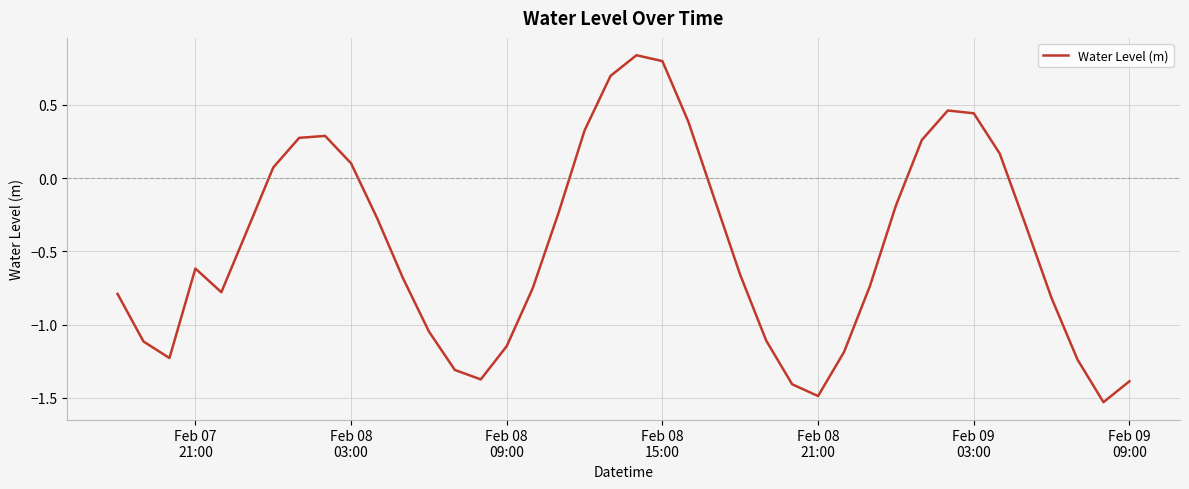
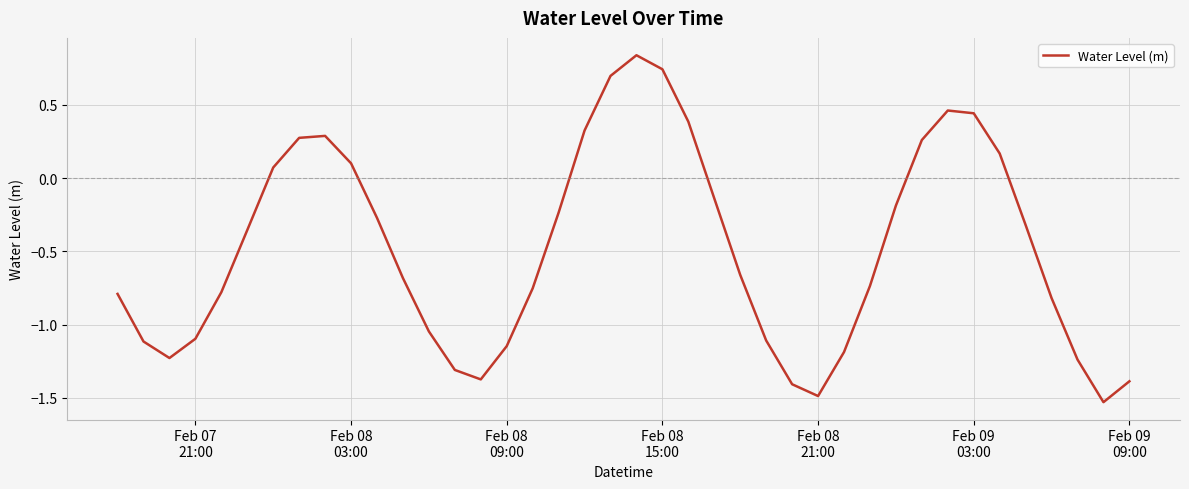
Feb 07 21:00: -0.62 -> -1.10
Feb 08 15:00: 0.80 -> 0.74
